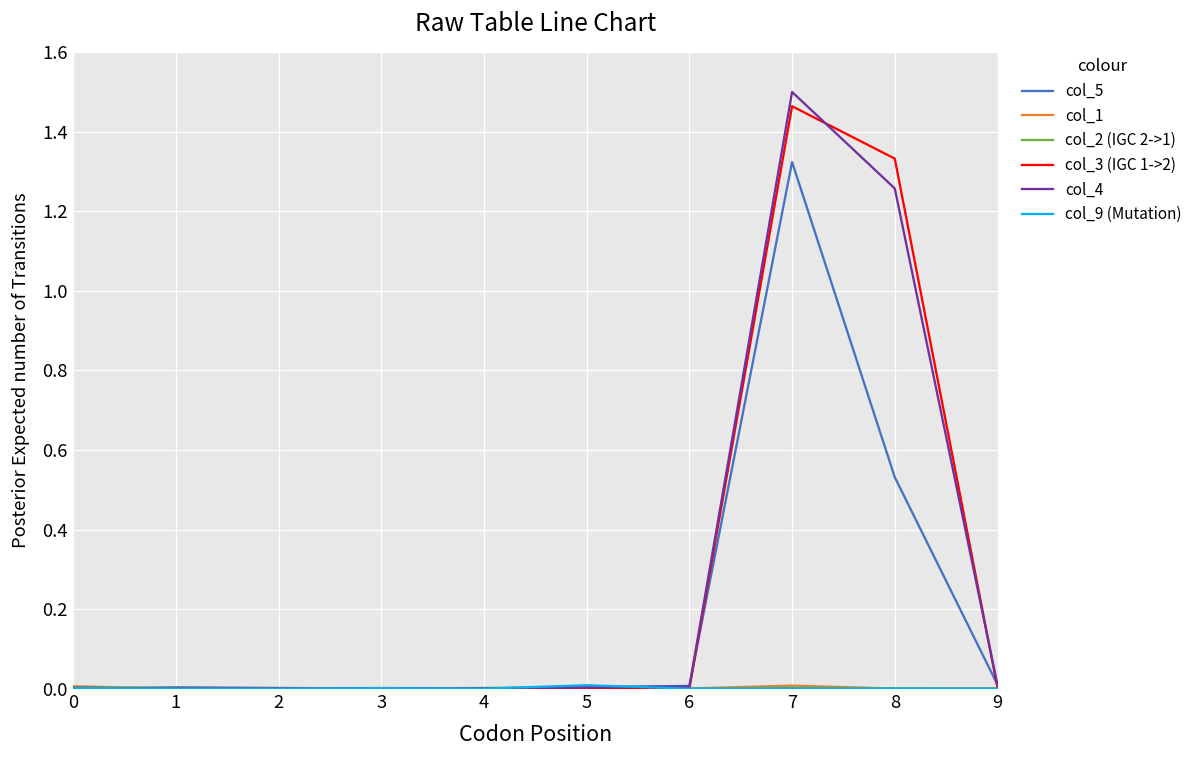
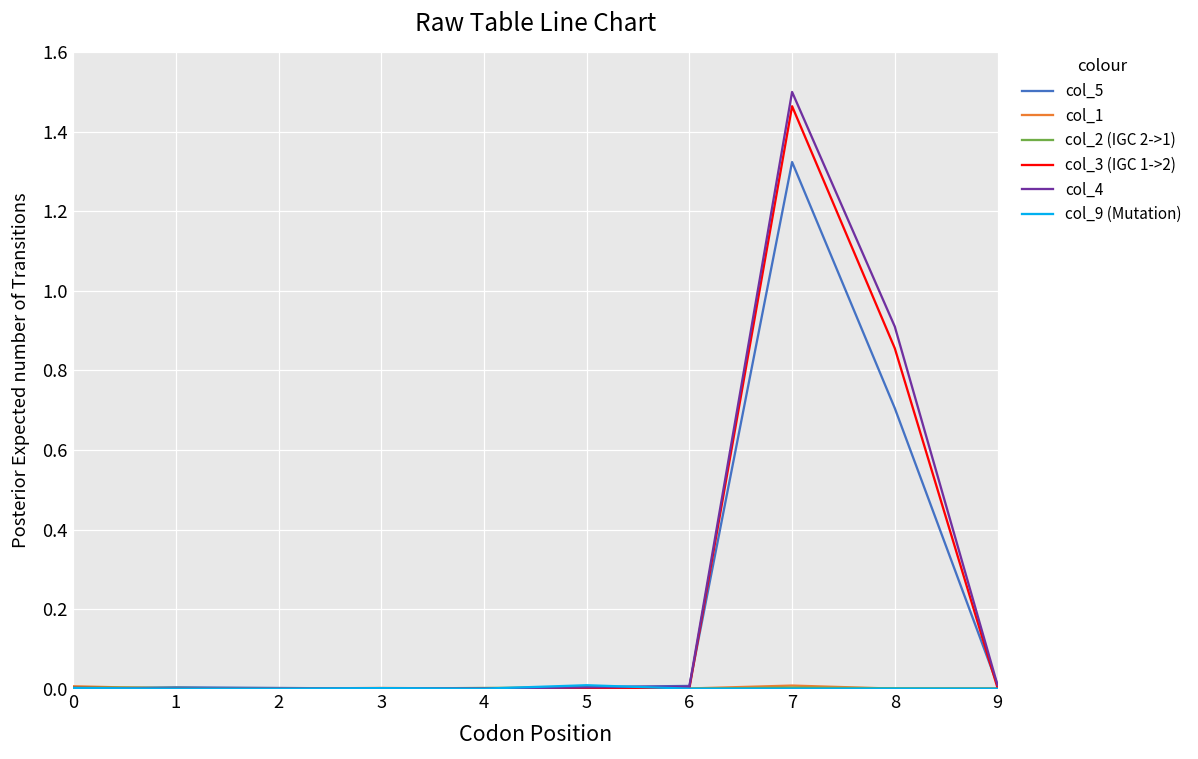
col_5, 8: 0.53 -> 0.71
col_3 (IGC 1->2), 8: 1.33 -> 0.86
col_4, 8: 1.26 -> 0.91
